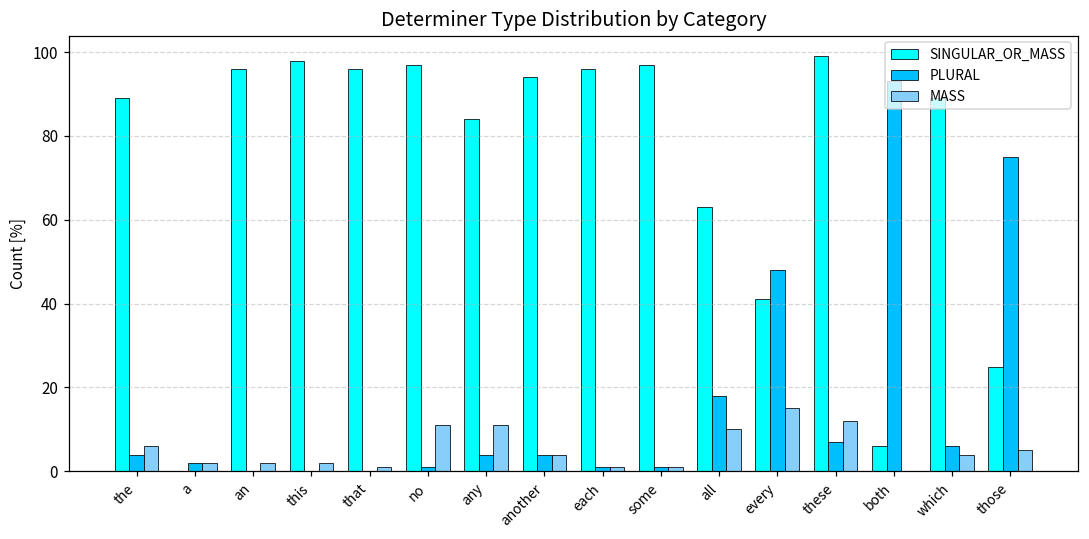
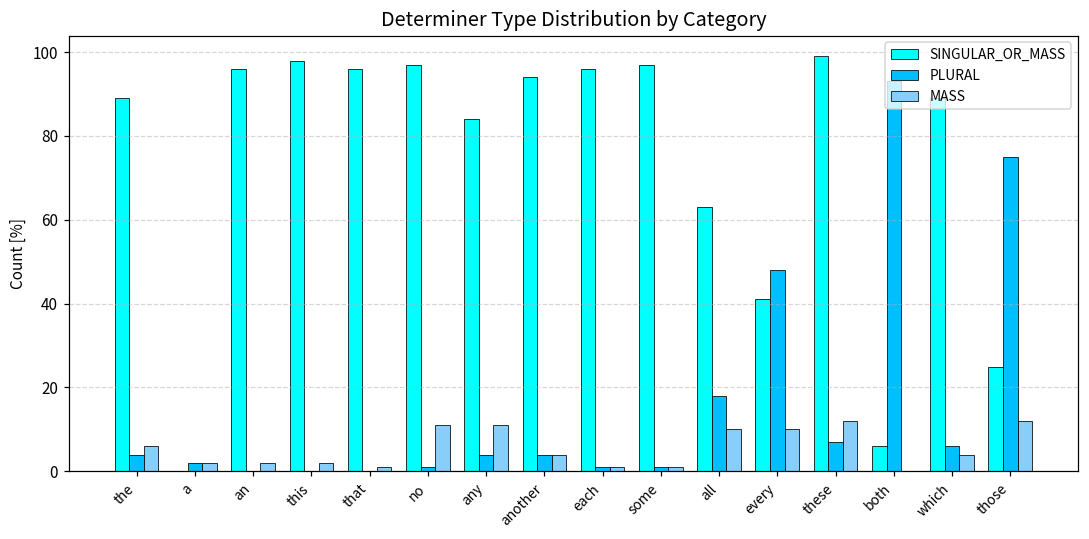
MASS, every: 15 -> 10
MASS, those: 5 -> 12
